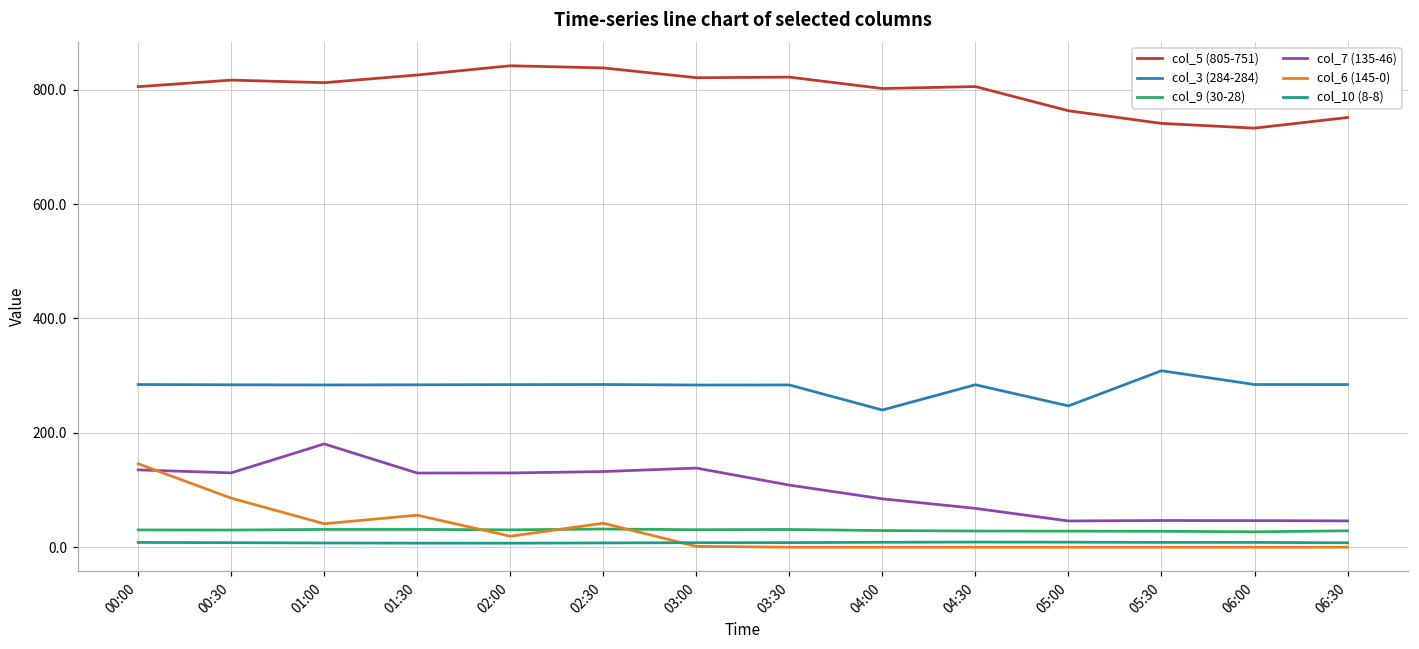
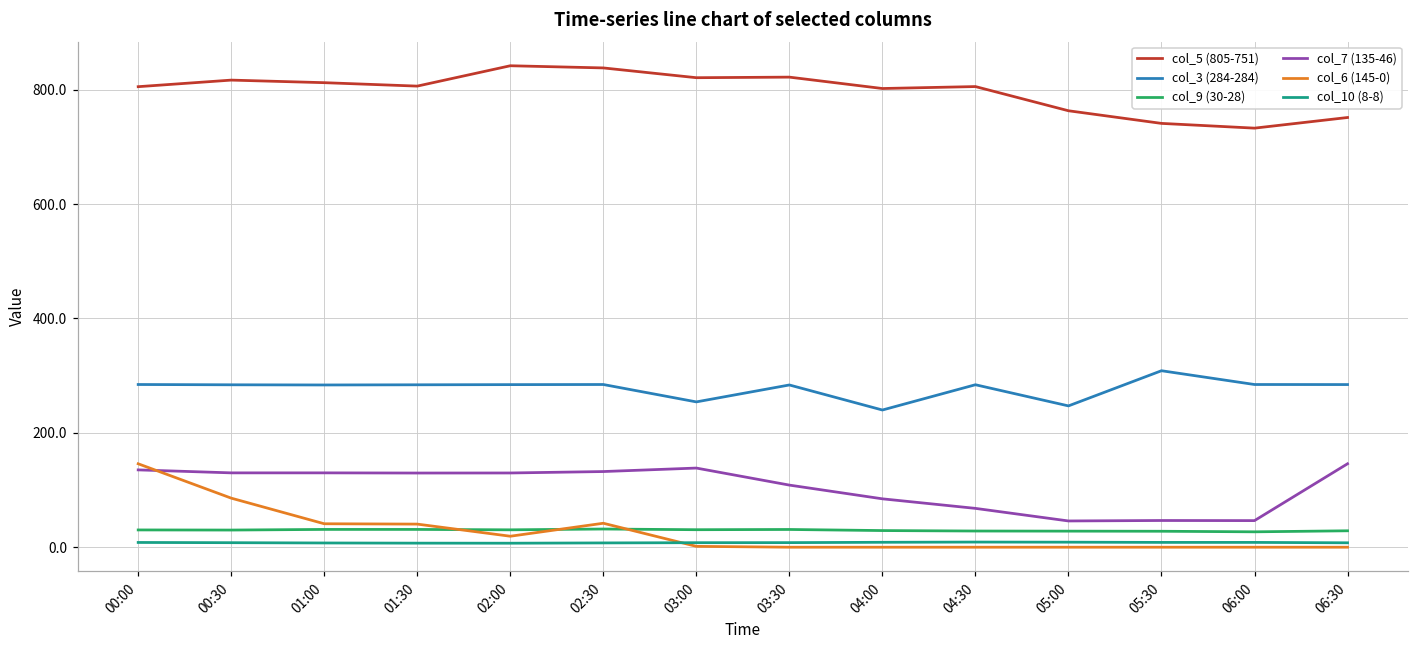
col_7 (135-46), 01:00: 180 -> 130
col_5 (805-751), 01:30: 830 -> 810
col_6 (145-0), 01:30: 60 -> 40
col_3 (284-284), 03:00: 280 -> 250
col_7 (135-46), 06:30: 50 -> 150
